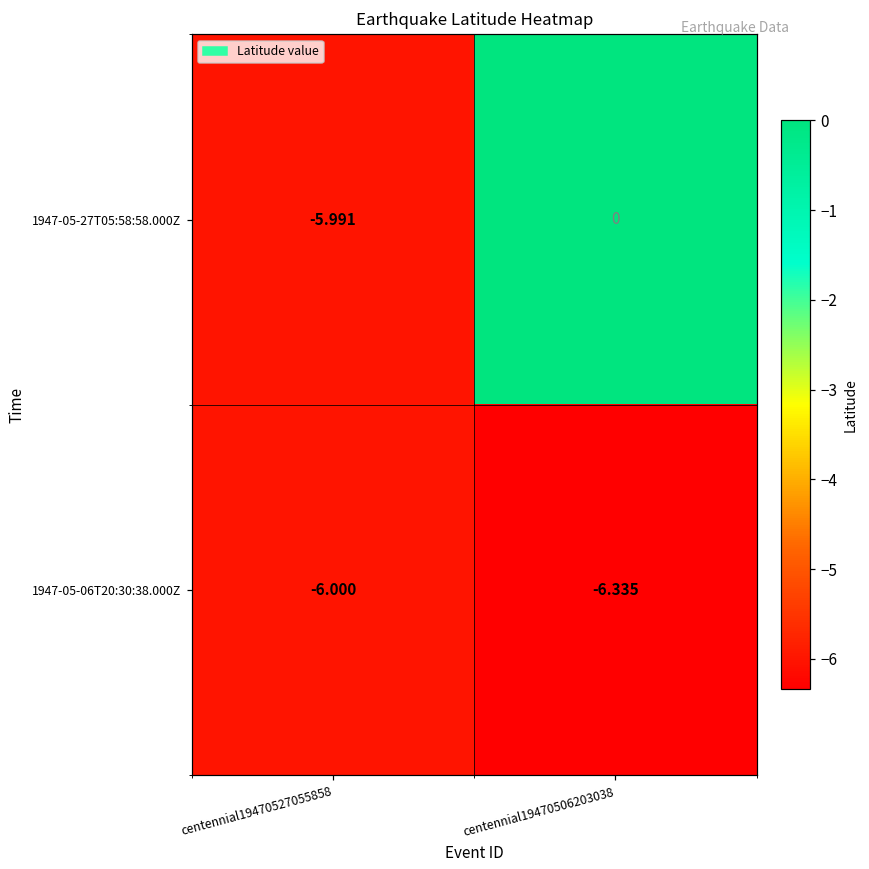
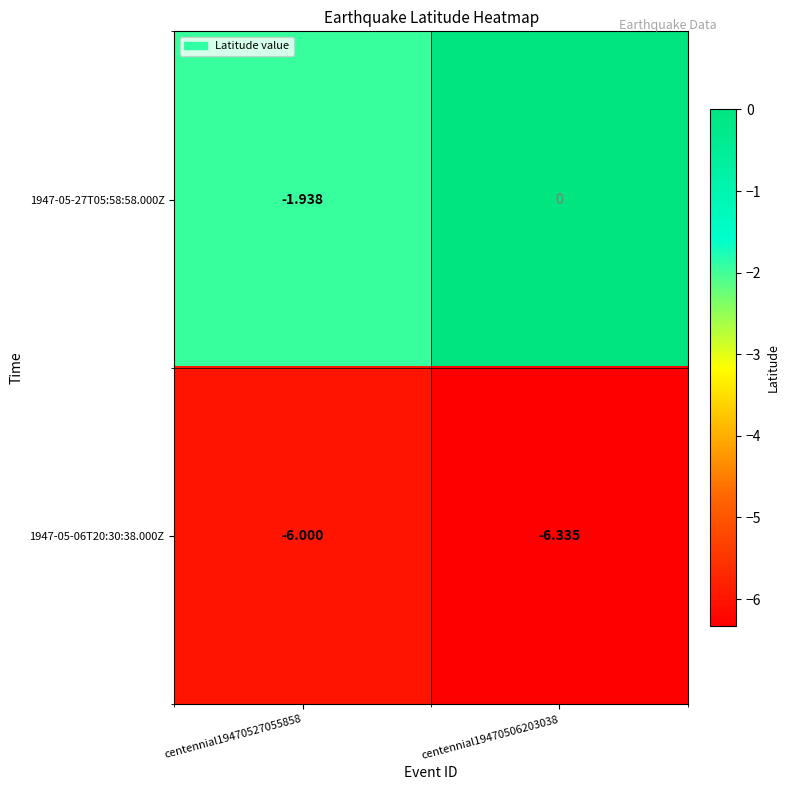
1947-05-27T05:58:58.000Z, centennial19470527055858: -5.991 -> -1.938
